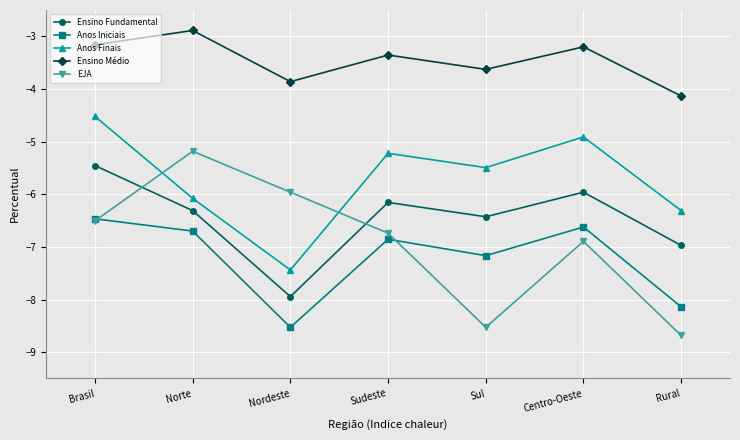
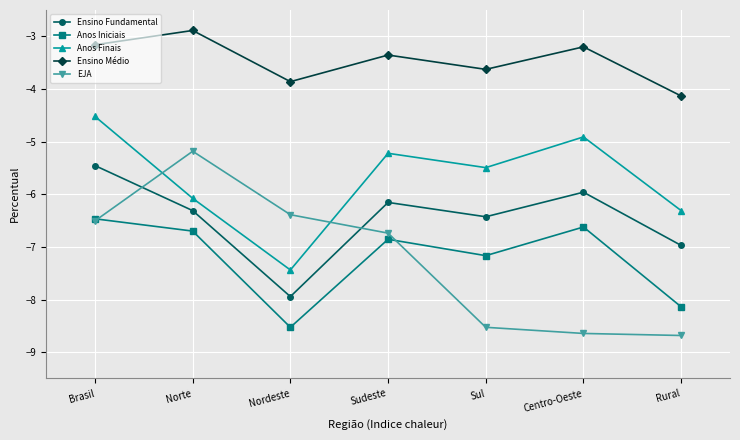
EJA, Nordeste: -6.0 -> -6.4
EJA, Centro-Oeste: -6.9 -> -8.6
